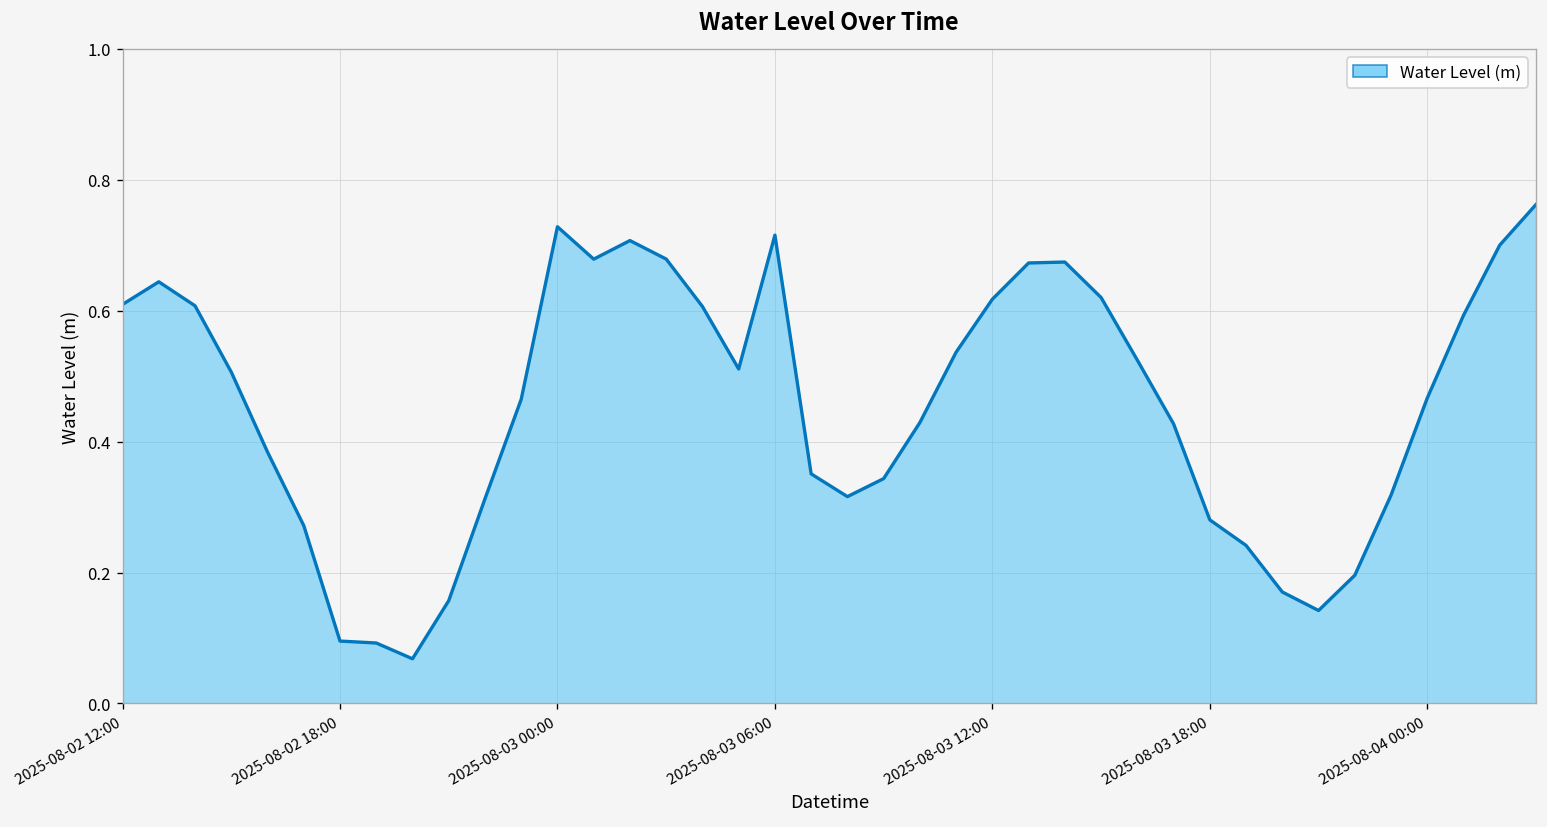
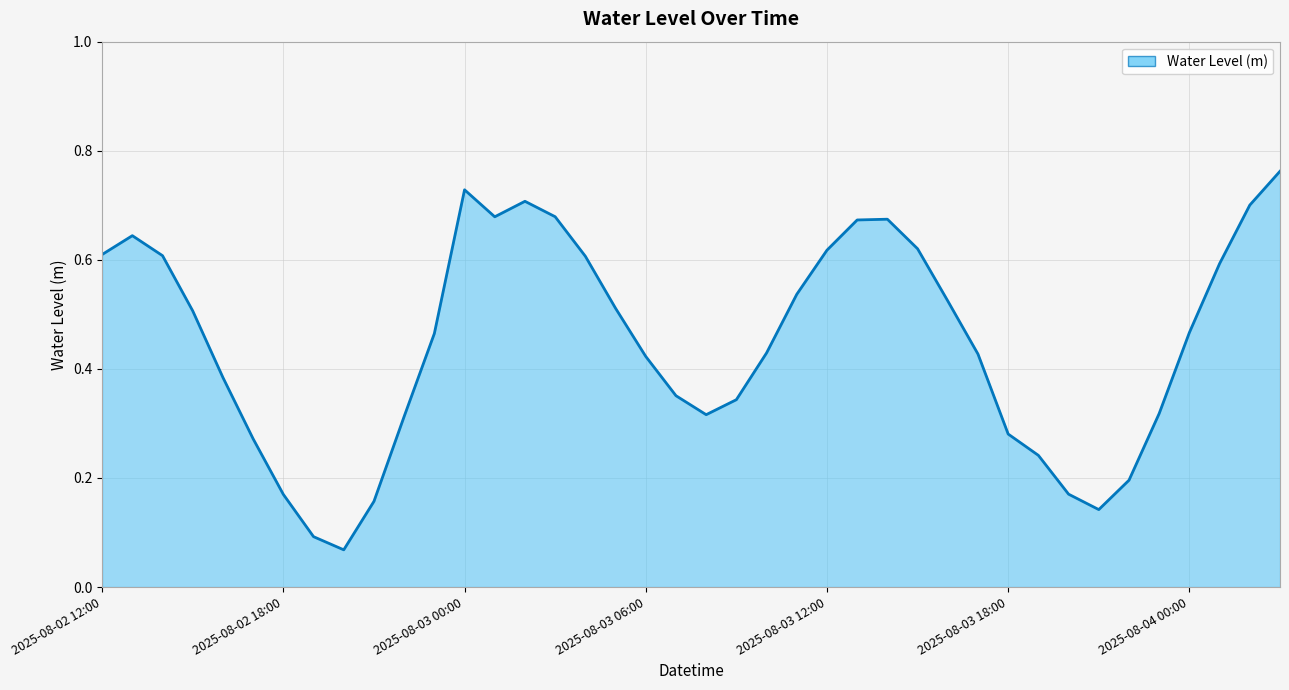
2025-08-02 18:00: 0.10 -> 0.17
2025-08-03 06:00: 0.72 -> 0.42
